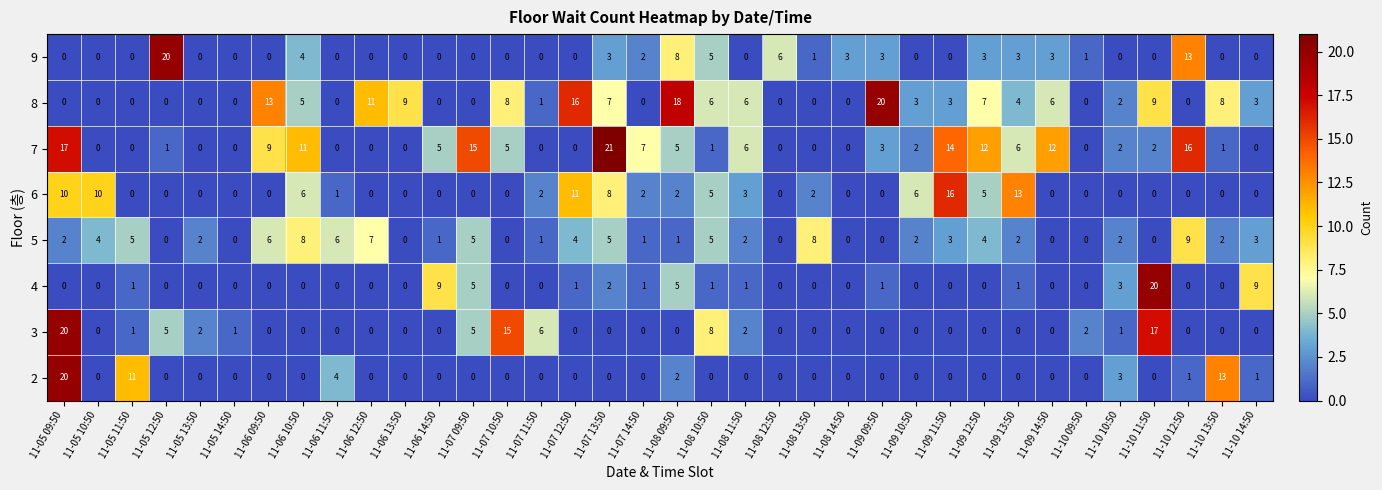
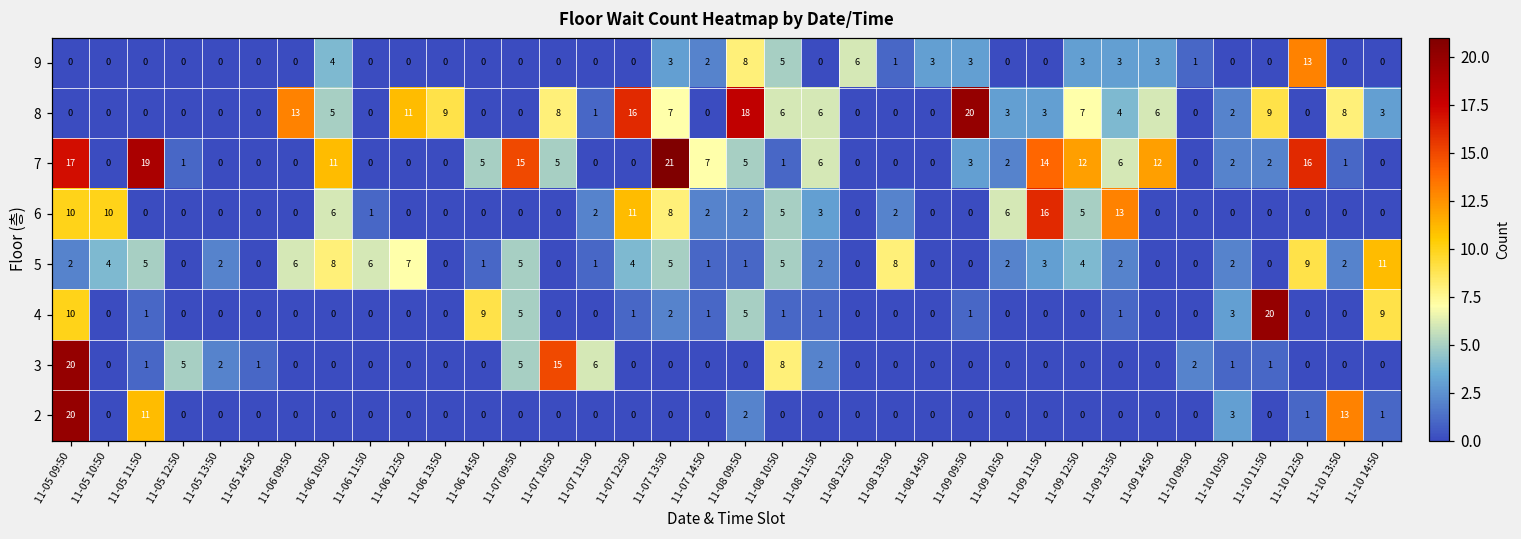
9, 11-05 12:50: 20 -> 0
7, 11-05 11:50: 0 -> 19
7, 11-06 09:50: 9 -> 0
5, 11-10 14:50: 3 -> 11
4, 11-05 09:50: 0 -> 10
3, 11-10 11:50: 17 -> 1
2, 11-06 11:50: 4 -> 0
